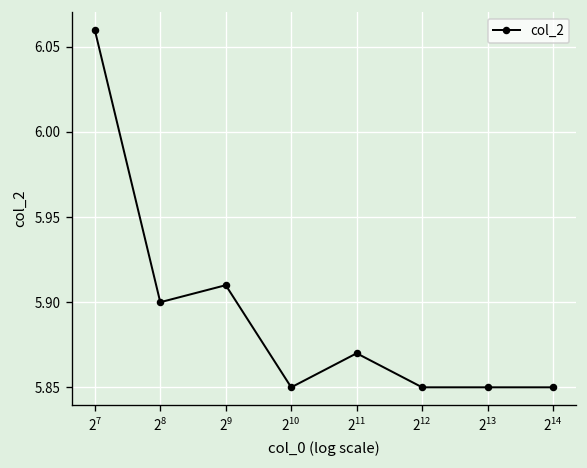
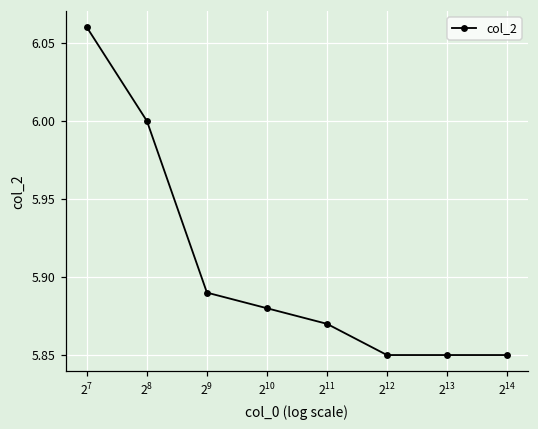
2^8: 5.9 -> 6.0
2^9: 5.91 -> 5.89
2^10: 5.85 -> 5.88
